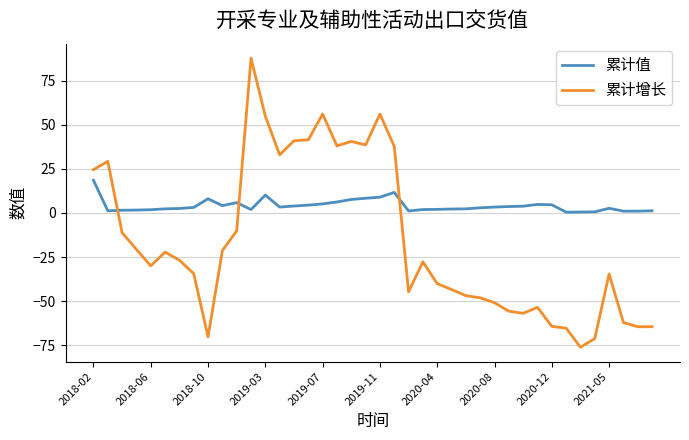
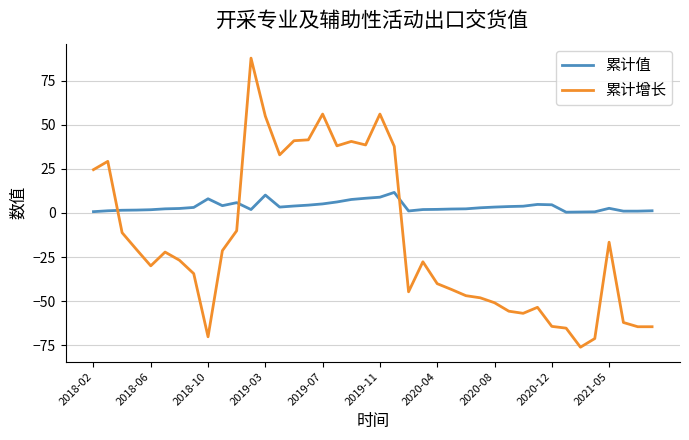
累计值, 2018-02: 19 -> 1
累计增长, 2021-05: -35 -> -17
